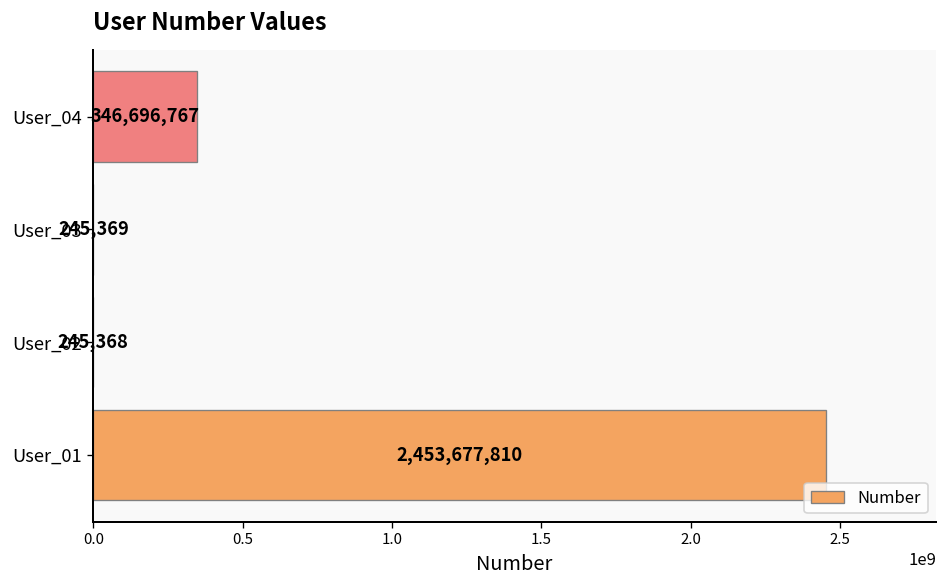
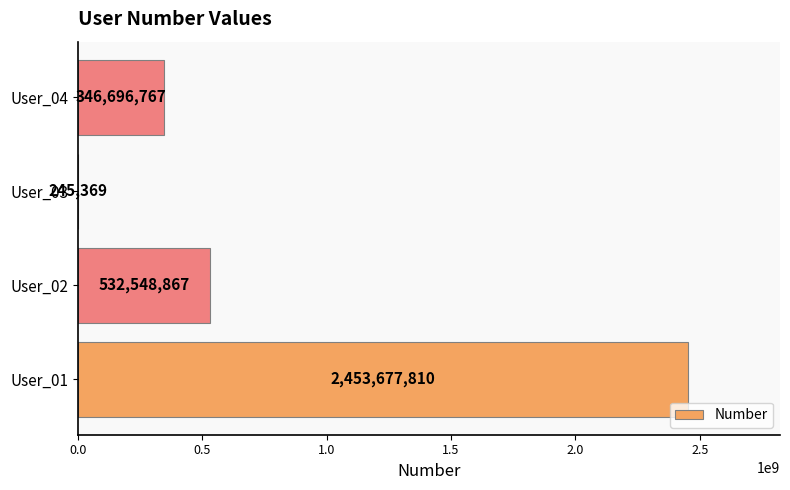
User_02: 245,368 -> 532,548,867
